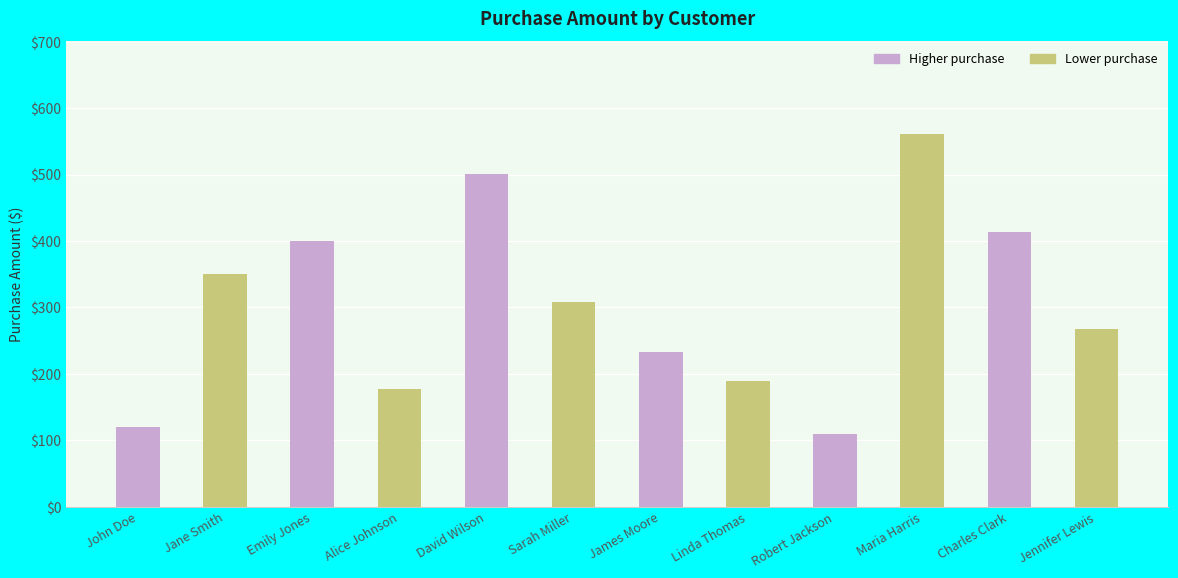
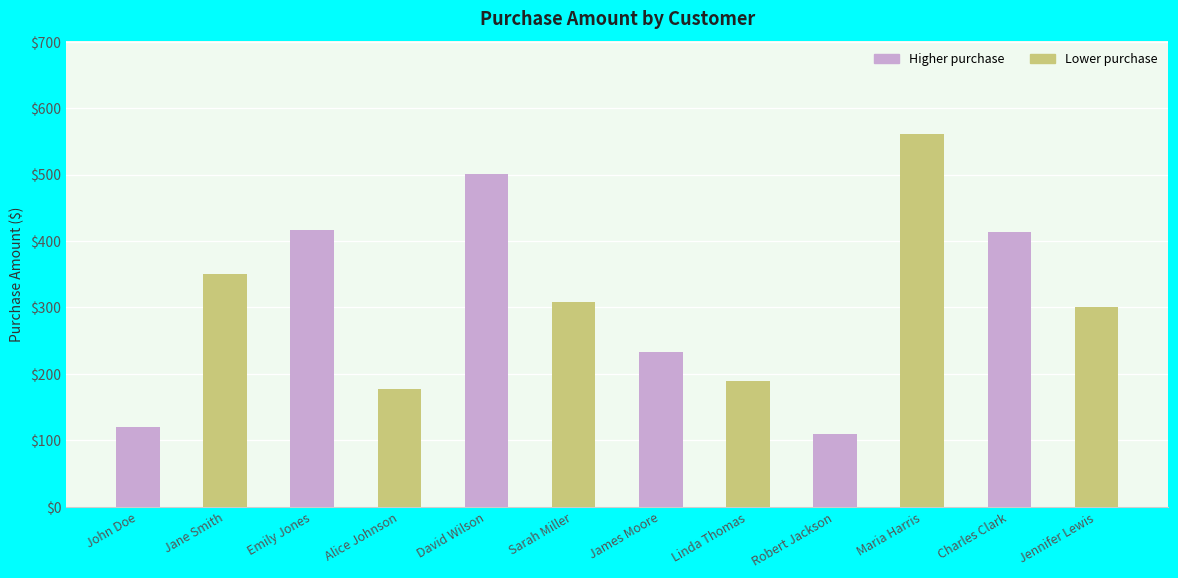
Emily Jones: $400 -> $420
Jennifer Lewis: $270 -> $300
